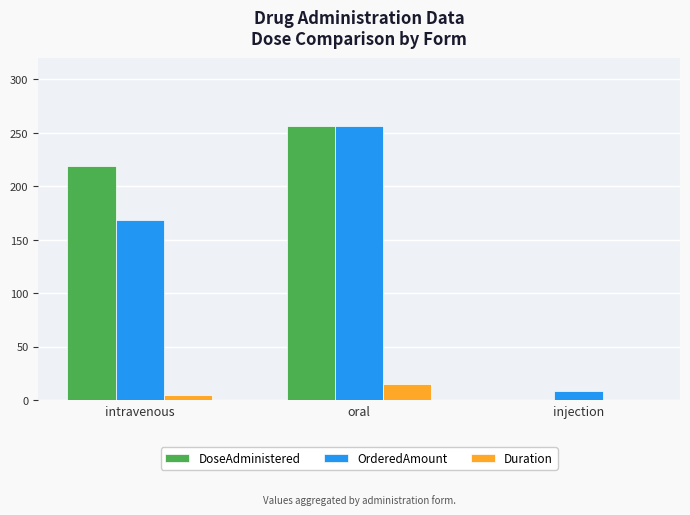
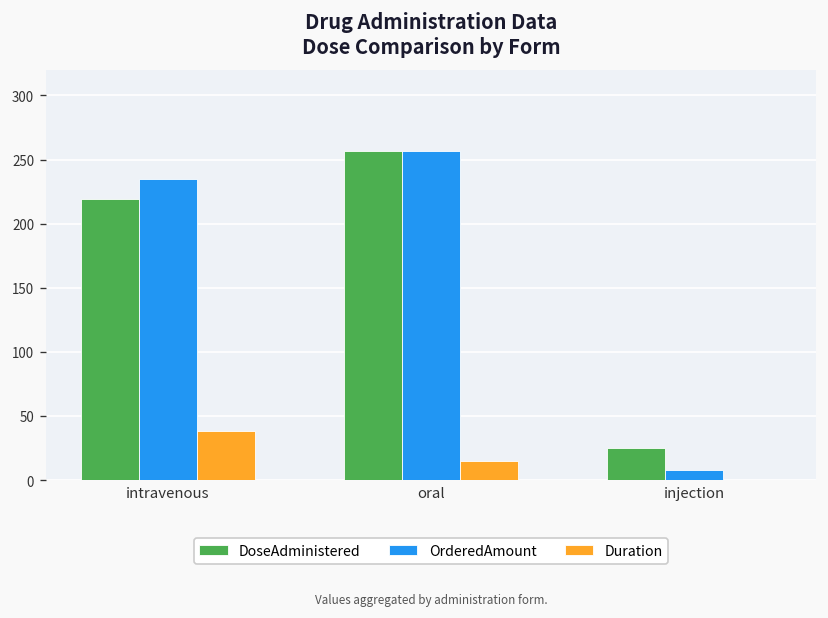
OrderedAmount, intravenous: 169 -> 235
Duration, intravenous: 5 -> 38
DoseAdministered, injection: 0 -> 25
